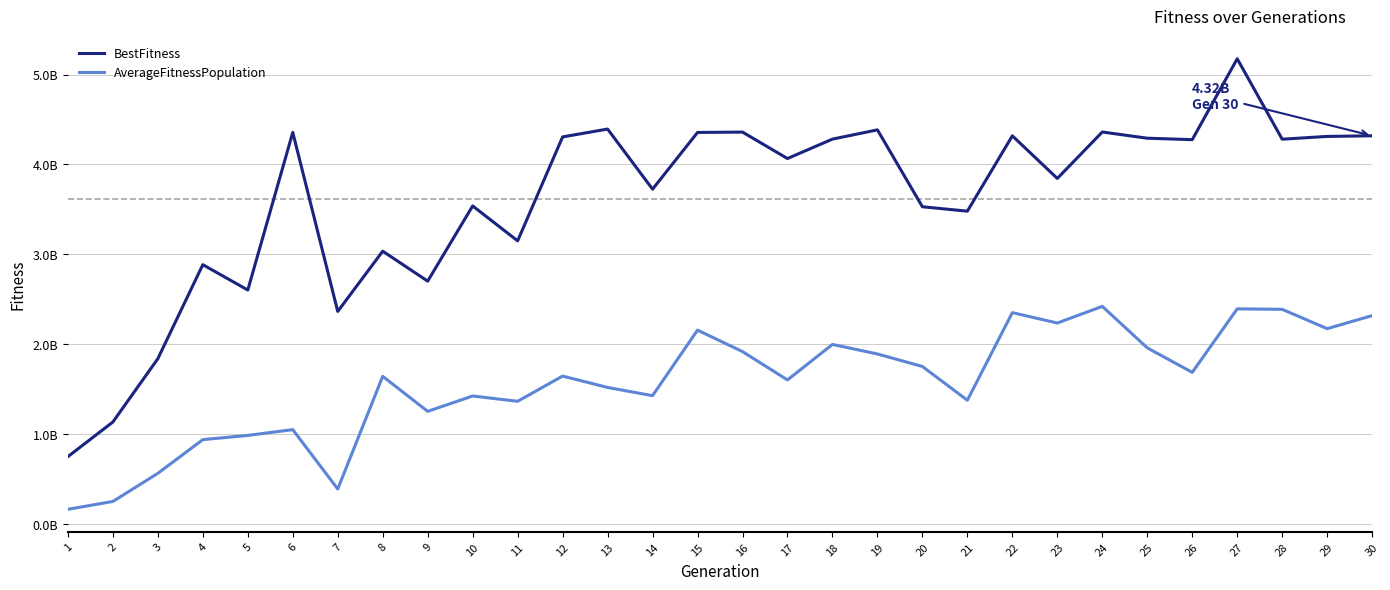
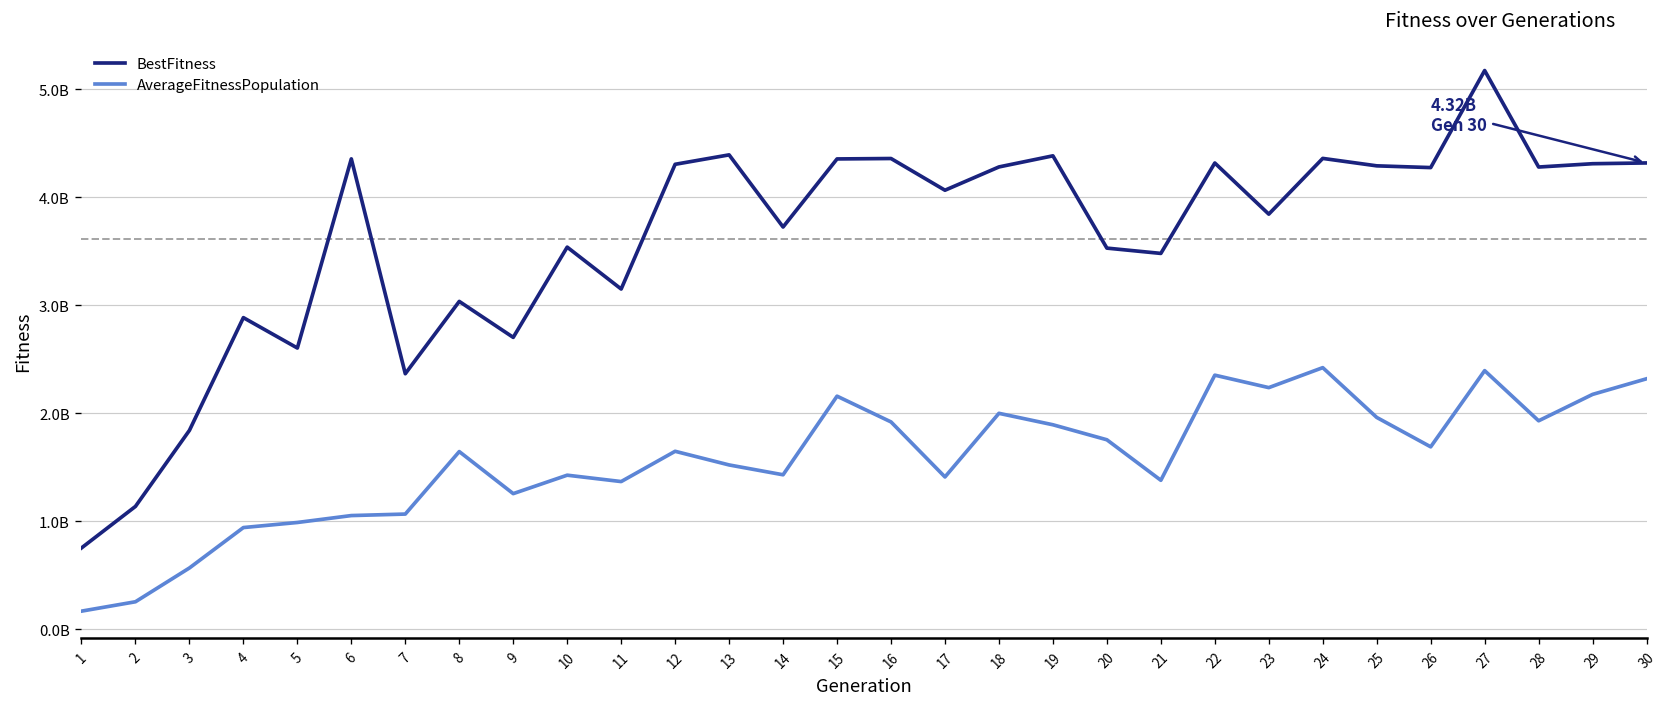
AverageFitnessPopulation, 7: 400000000 -> 1100000000
AverageFitnessPopulation, 17: 1600000000 -> 1400000000
AverageFitnessPopulation, 28: 2400000000 -> 1900000000
